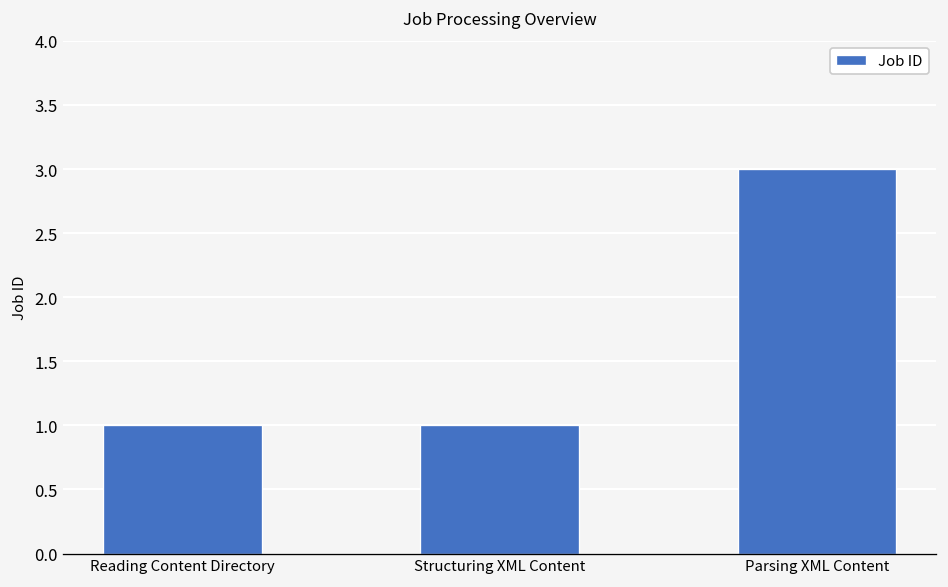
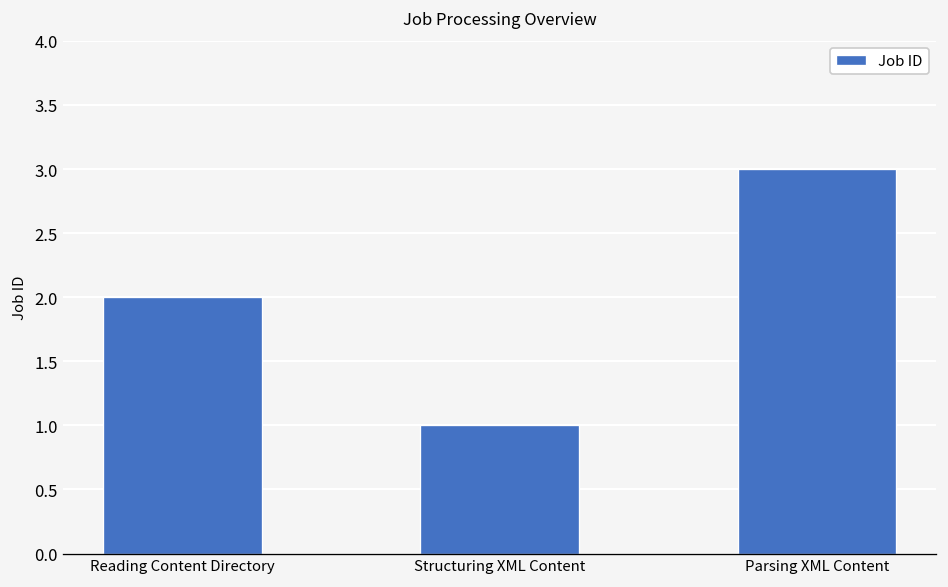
Reading Content Directory: 1 -> 2
